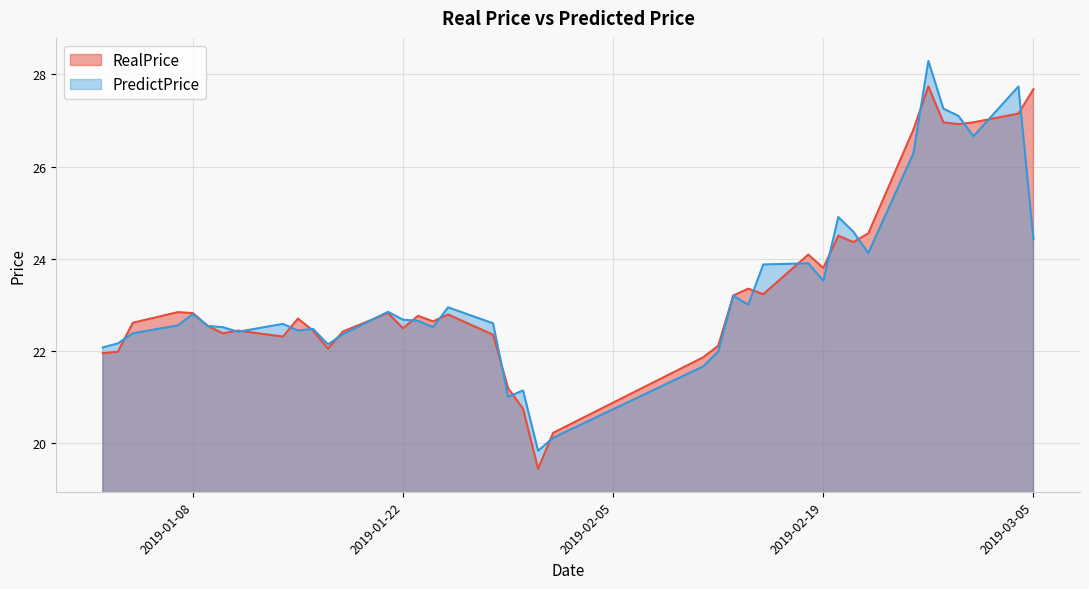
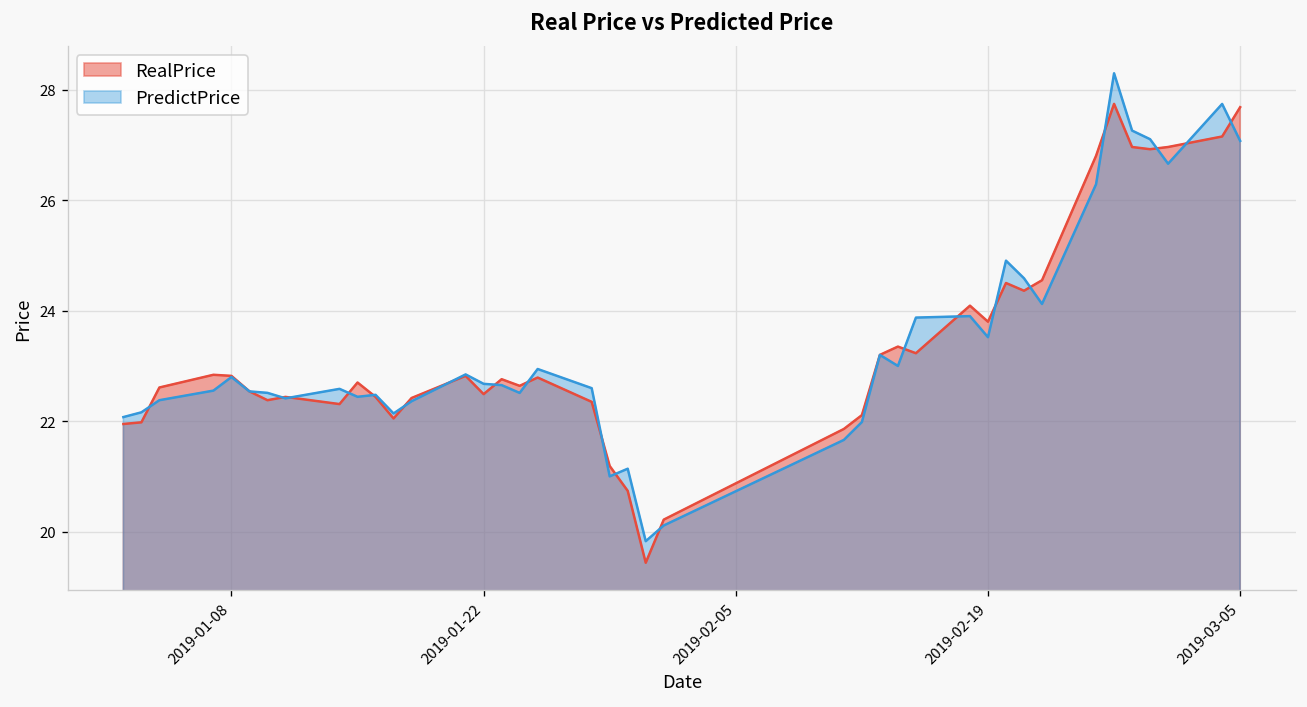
PredictPrice, 2019-03-05: 24.4 -> 27.1
